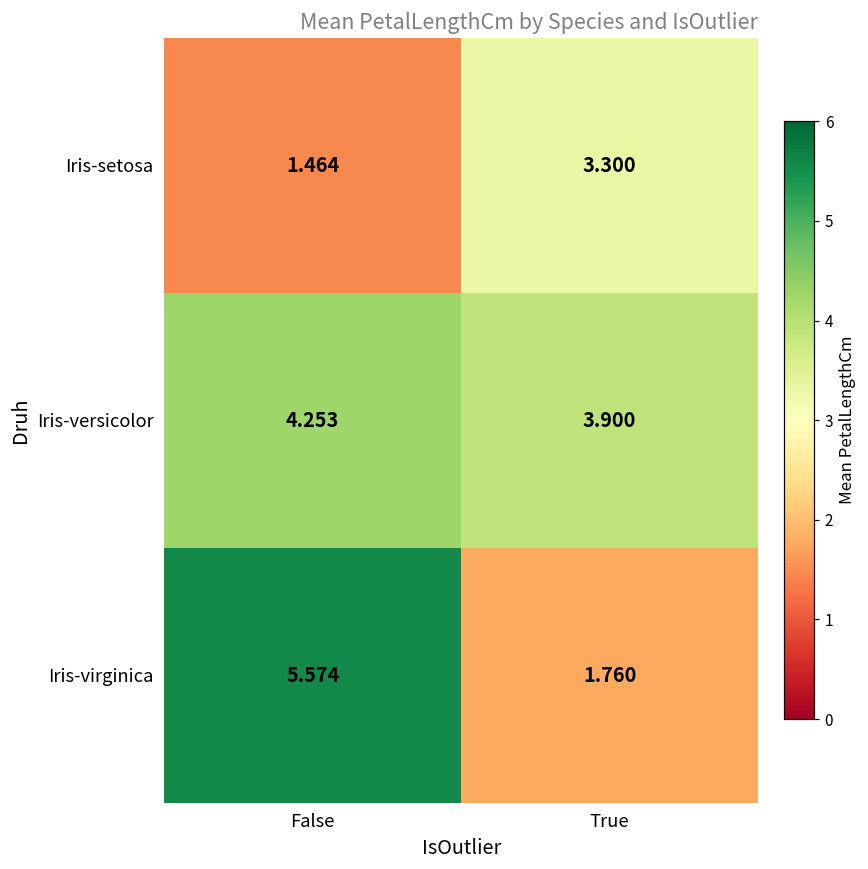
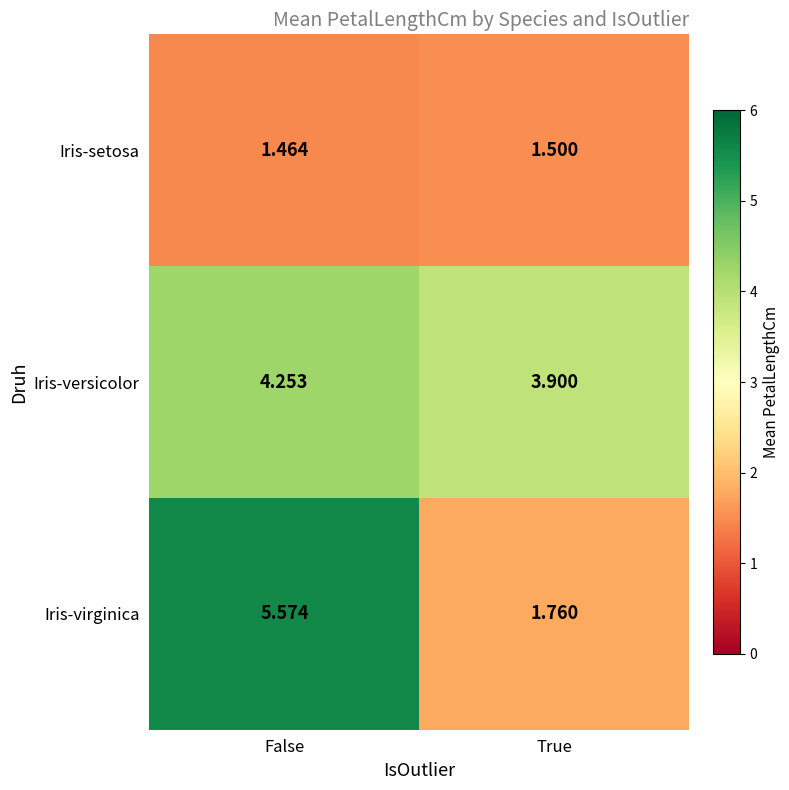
Iris-setosa, True: 3.300 -> 1.500
